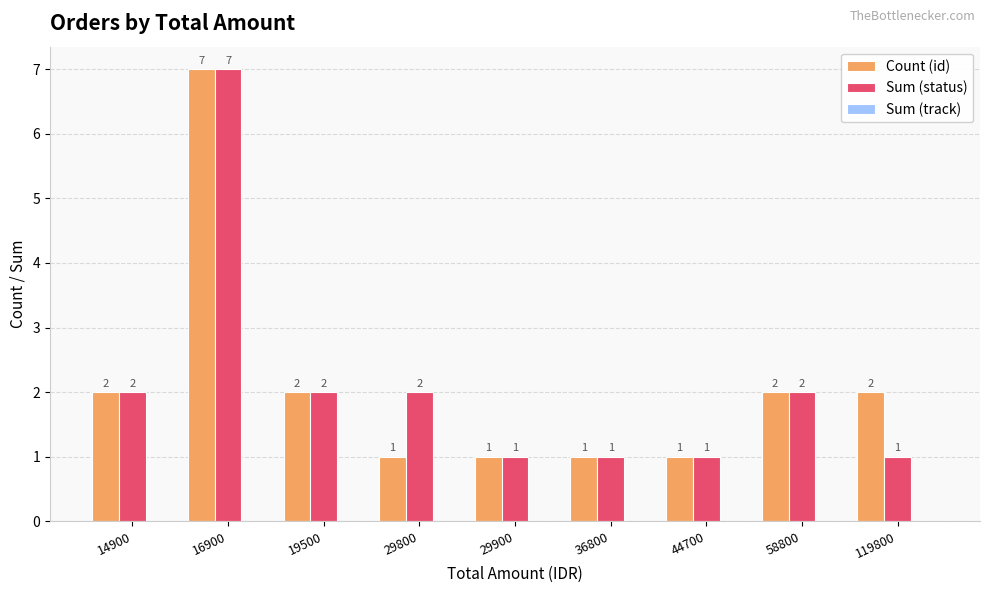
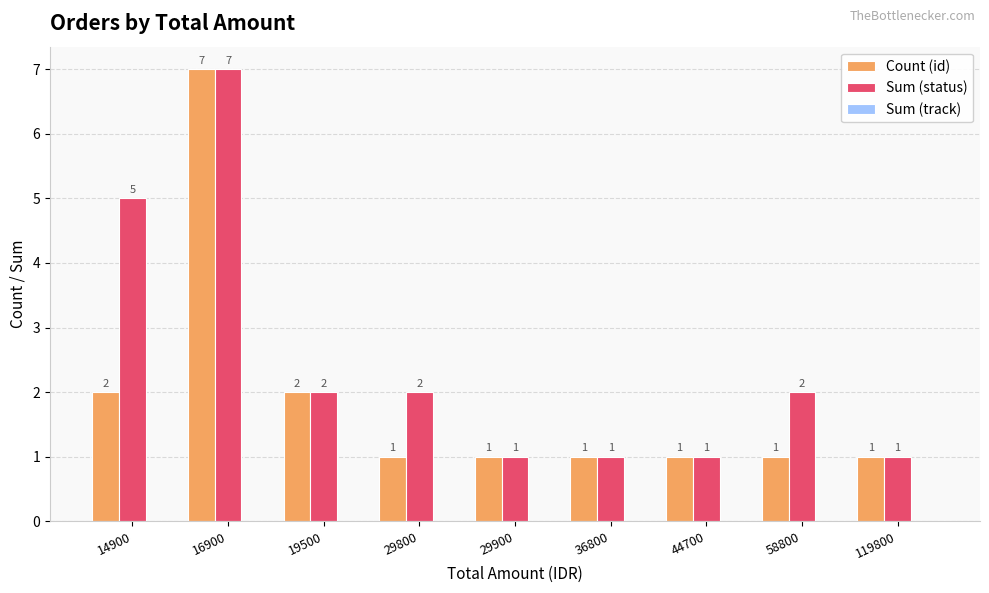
Sum (status), 14900: 2 -> 5
Count (id), 58800: 2 -> 1
Count (id), 119800: 2 -> 1
